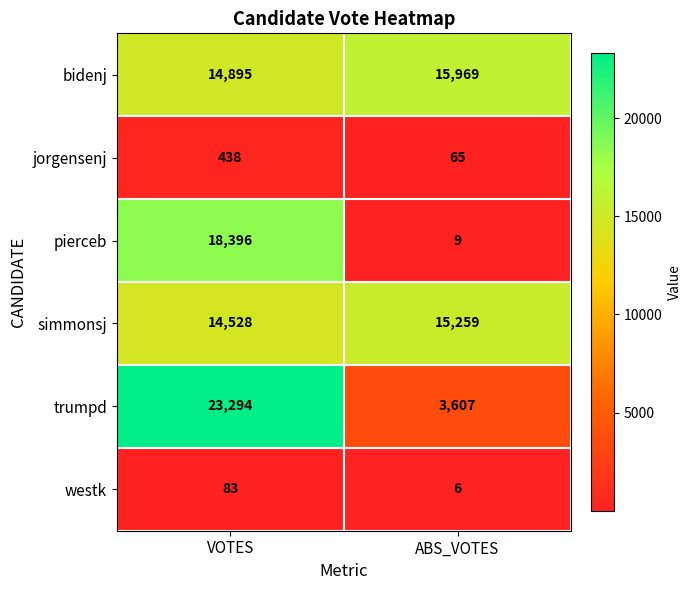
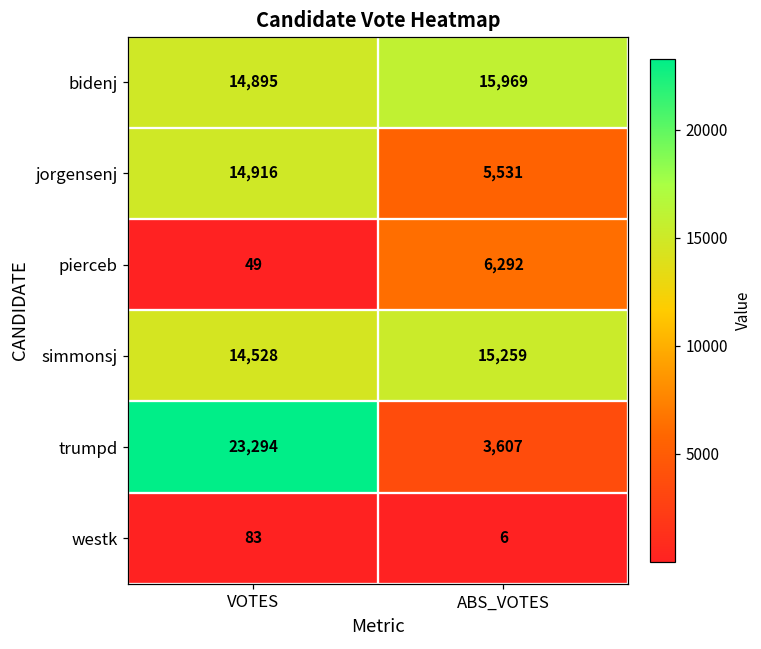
jorgensenj, VOTES: 438 -> 14,916
jorgensenj, ABS_VOTES: 65 -> 5,531
pierceb, VOTES: 18,396 -> 49
pierceb, ABS_VOTES: 9 -> 6,292
